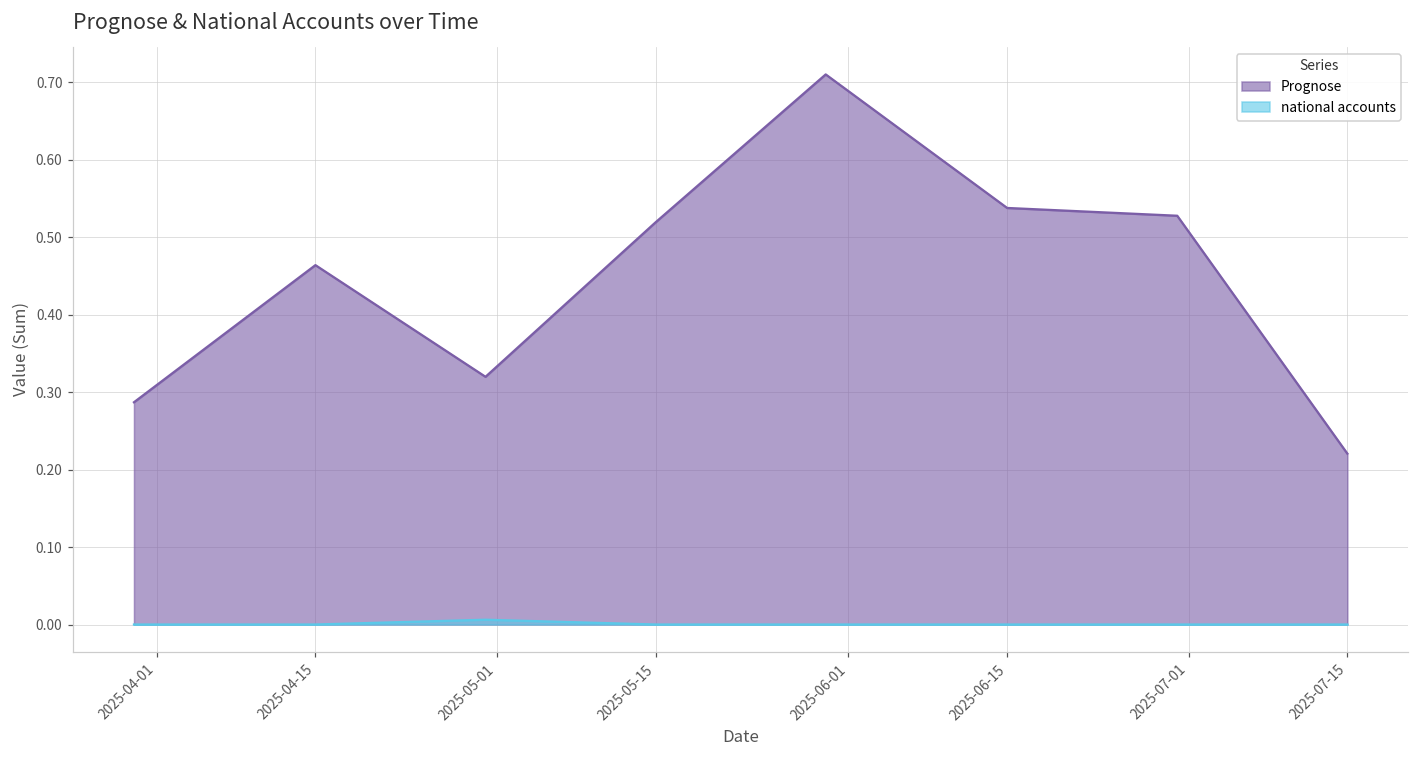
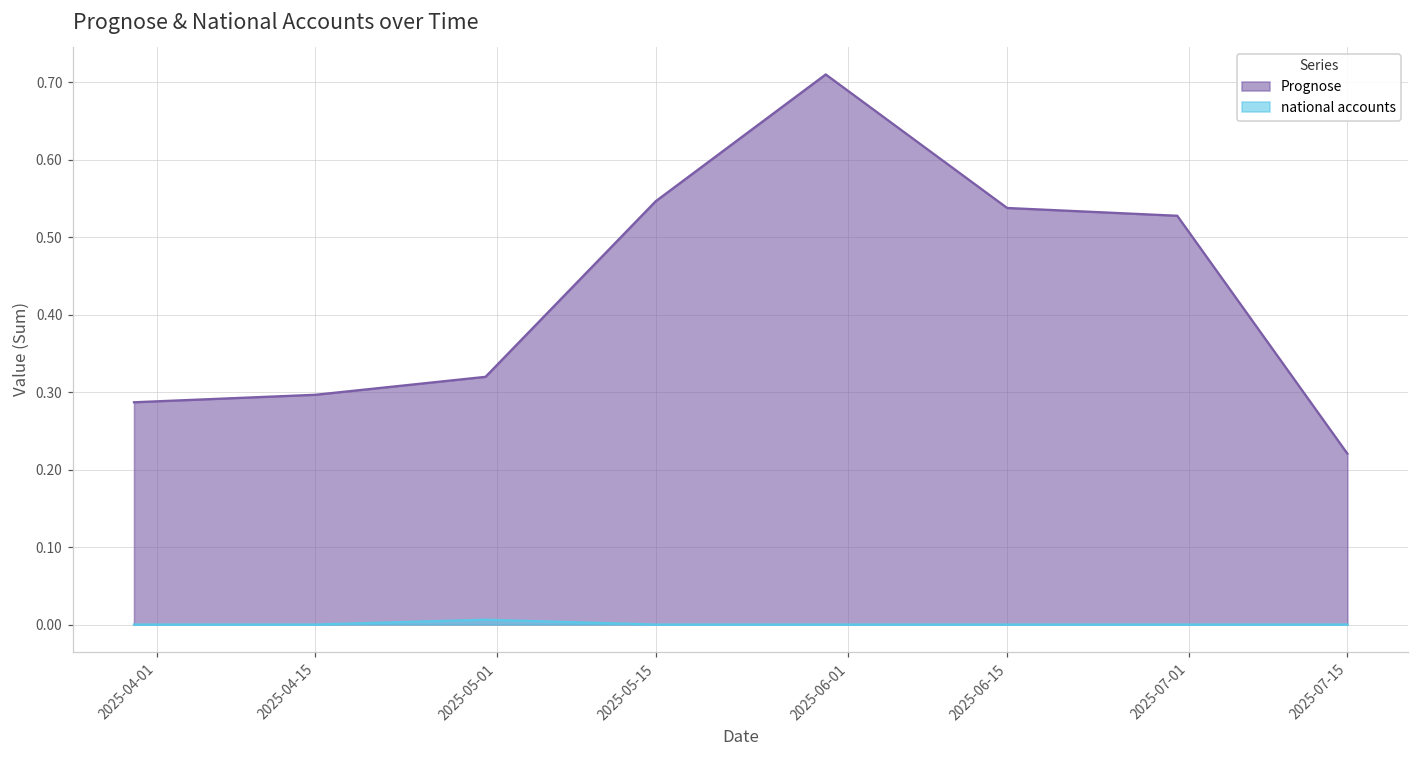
Prognose, 2025-04-15: 0.46 -> 0.30
Prognose, 2025-05-15: 0.52 -> 0.55
